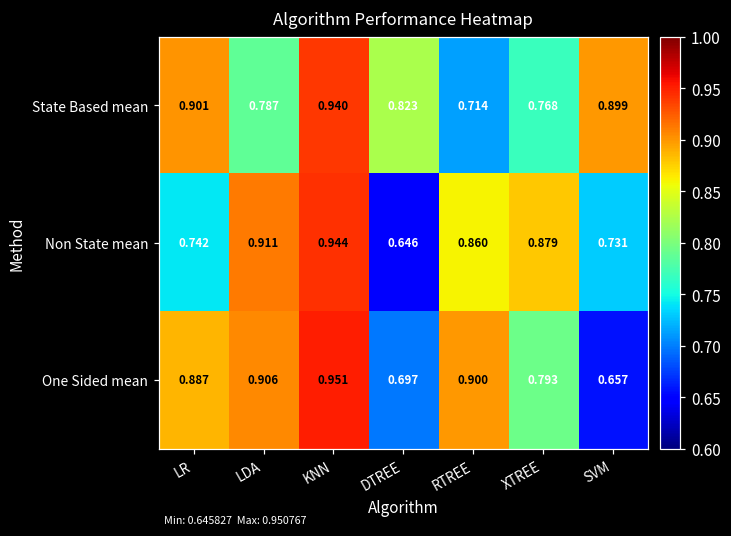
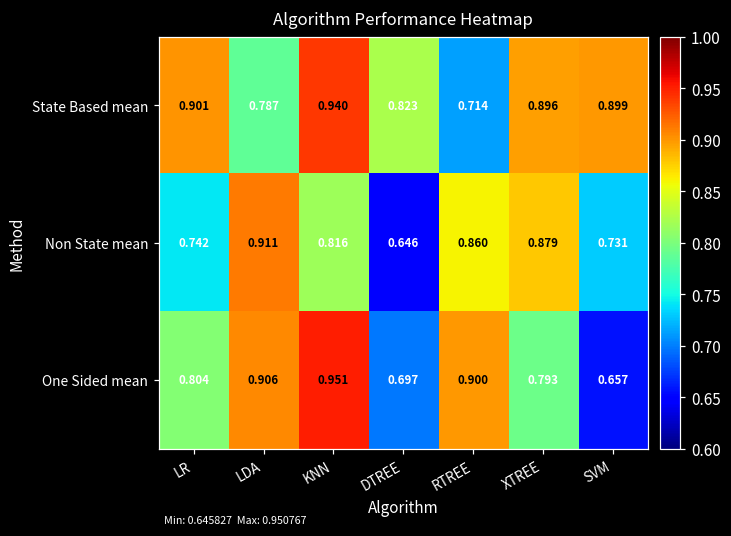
State Based mean, XTREE: 0.768 -> 0.896
Non State mean, KNN: 0.944 -> 0.816
One Sided mean, LR: 0.887 -> 0.804
